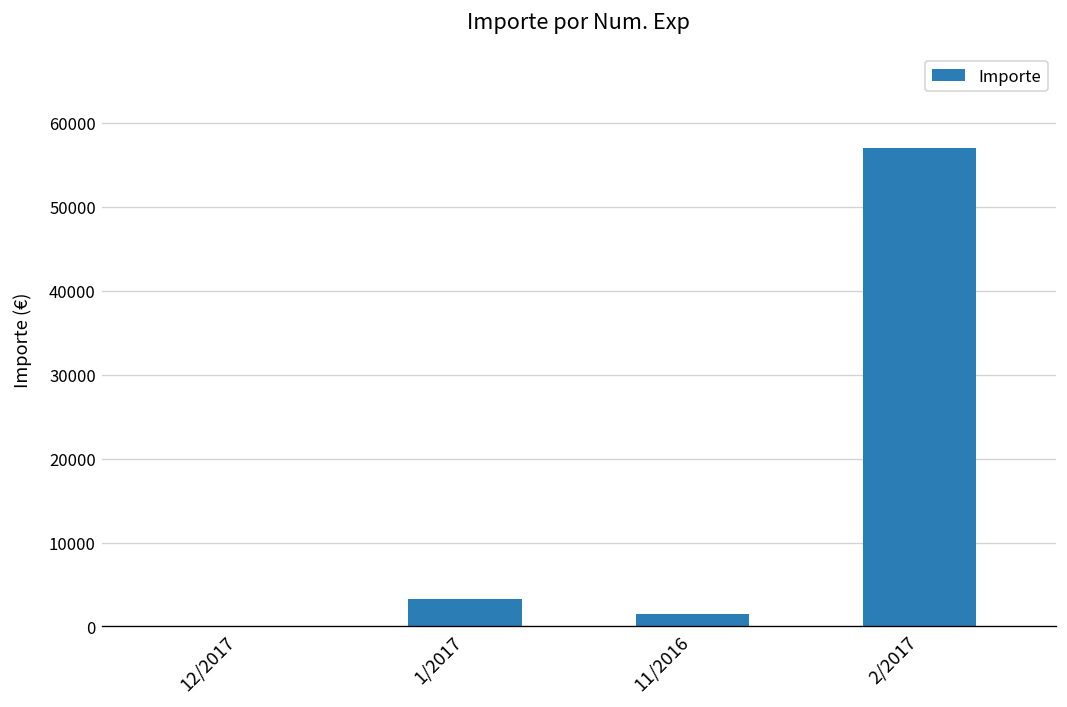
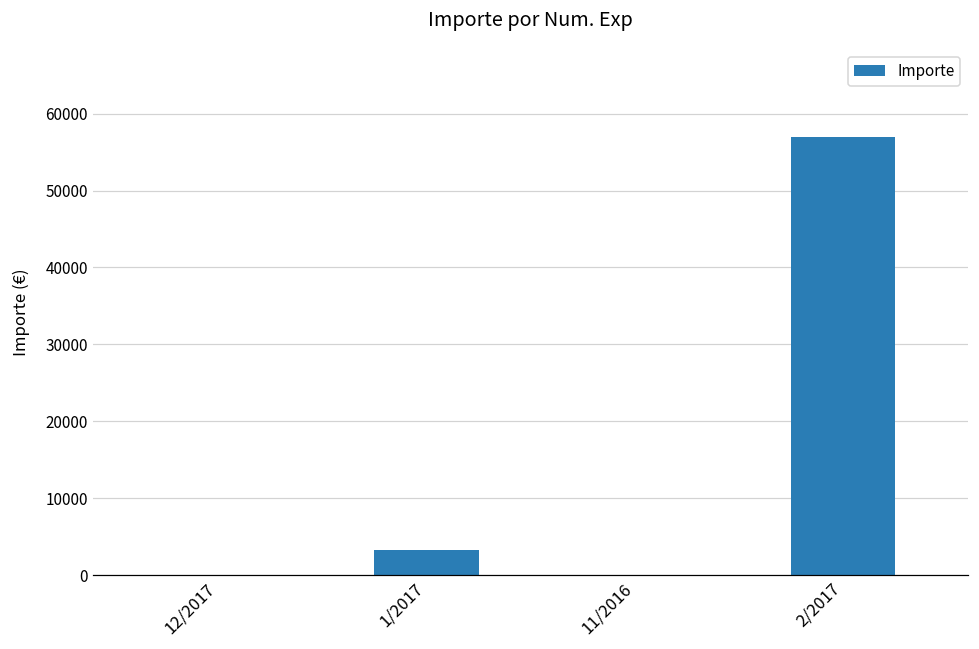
11/2016: 1000 -> 0
